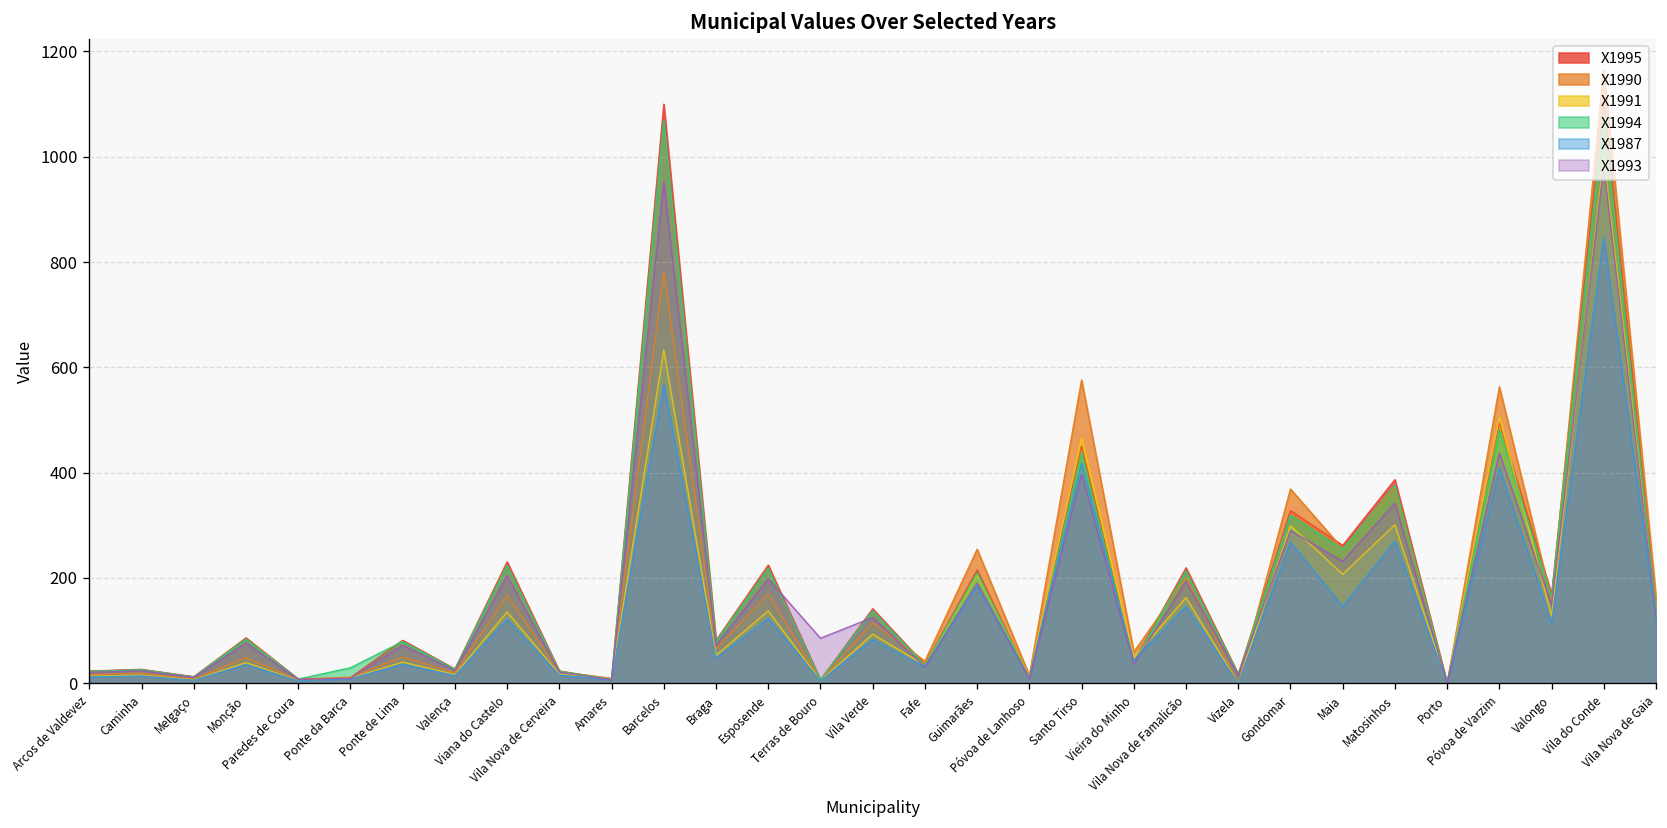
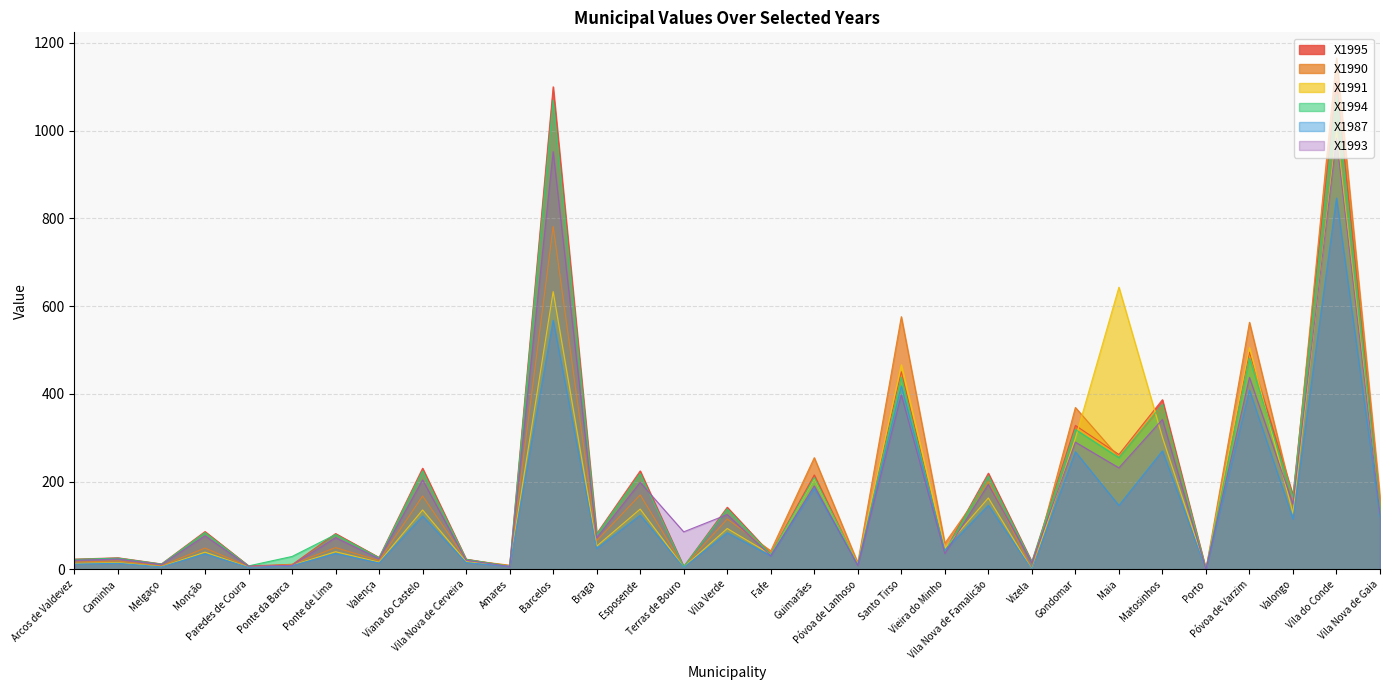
X1991, Maia: 210 -> 640
